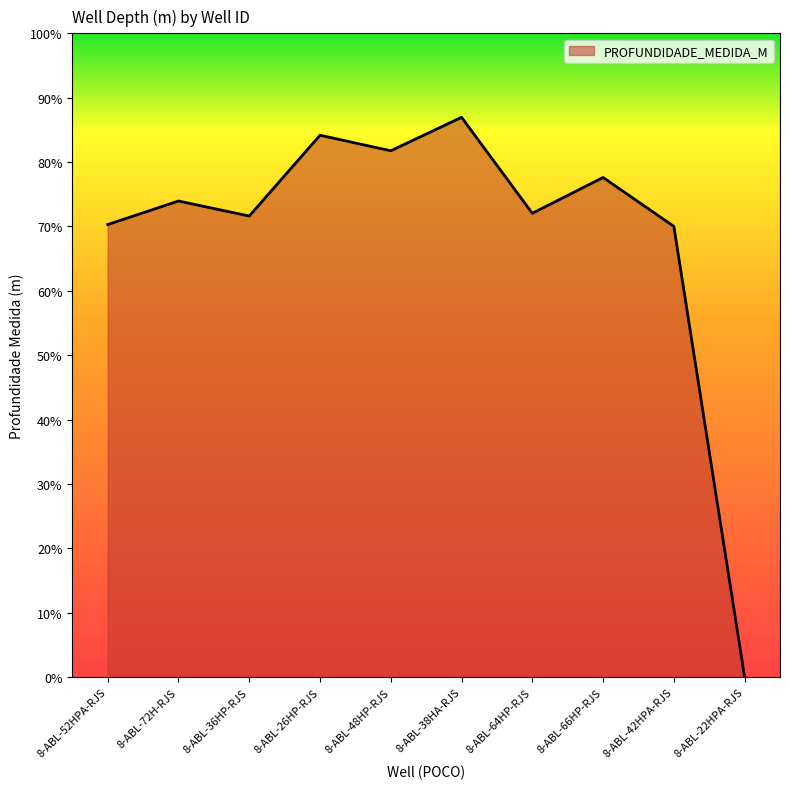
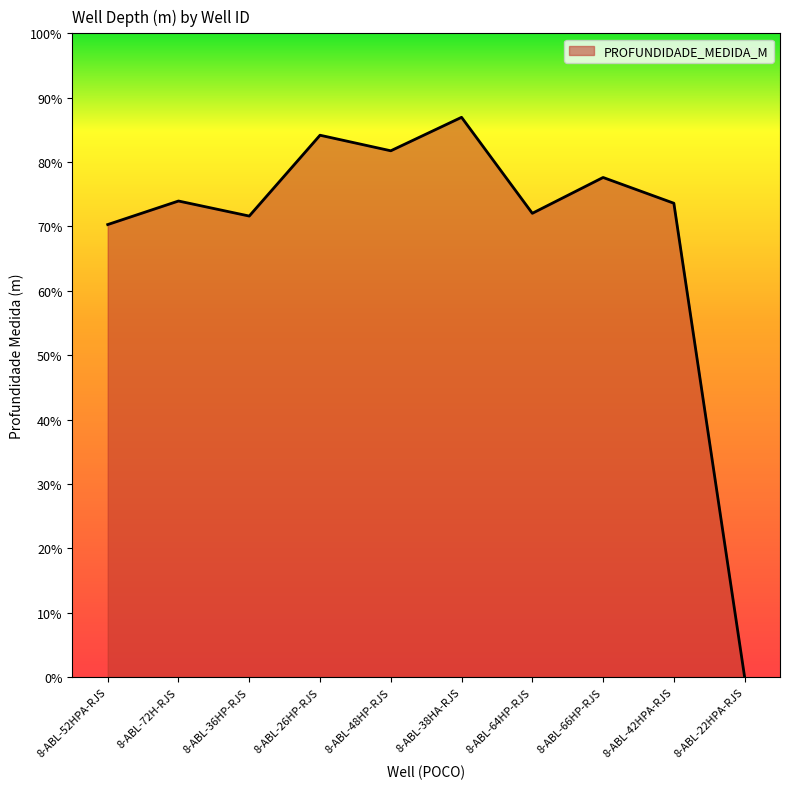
8-ABL-42HPA-RJS: 70% -> 74%
